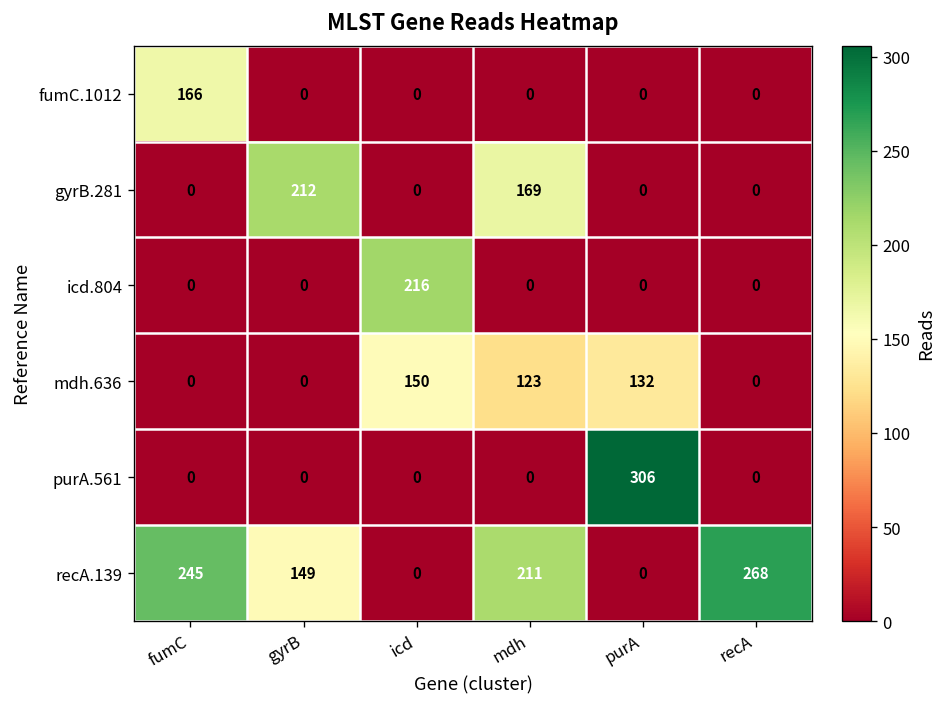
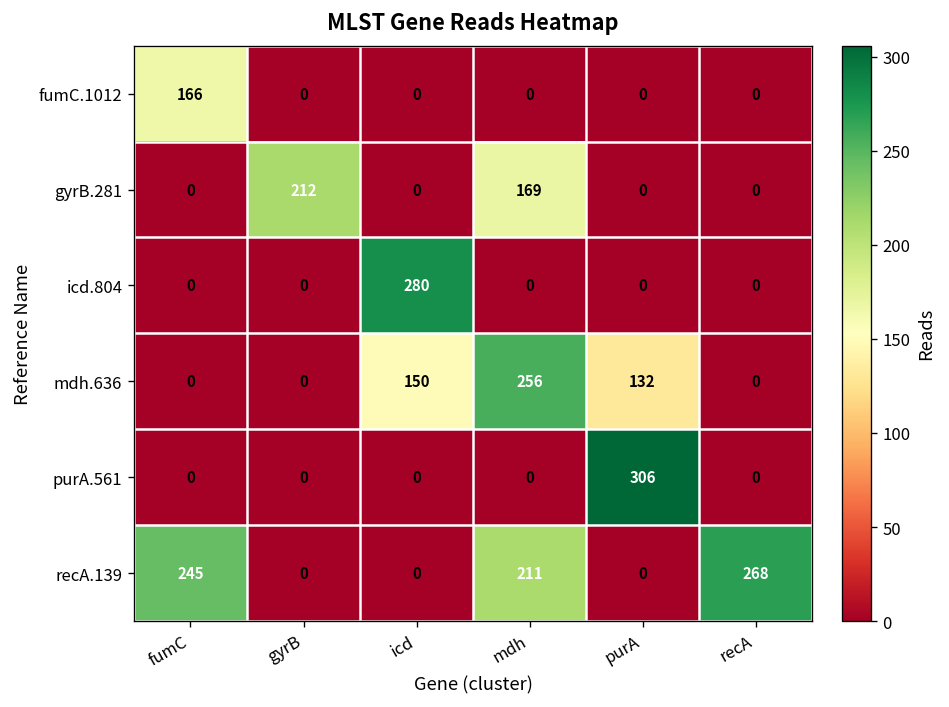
icd.804, icd: 216 -> 280
mdh.636, mdh: 123 -> 256
recA.139, gyrB: 149 -> 0
